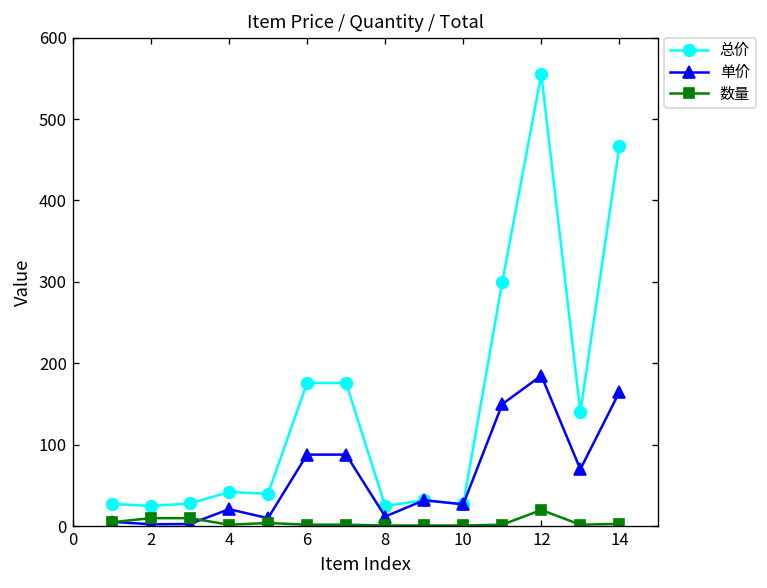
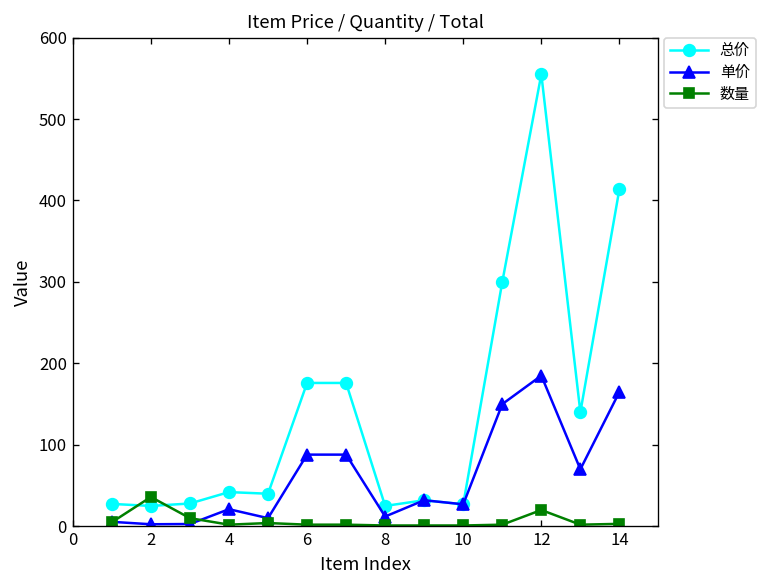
数量, 2: 10 -> 40
总价, 14: 470 -> 410
